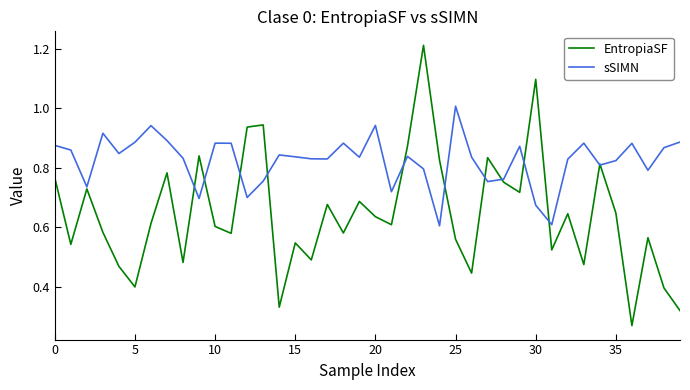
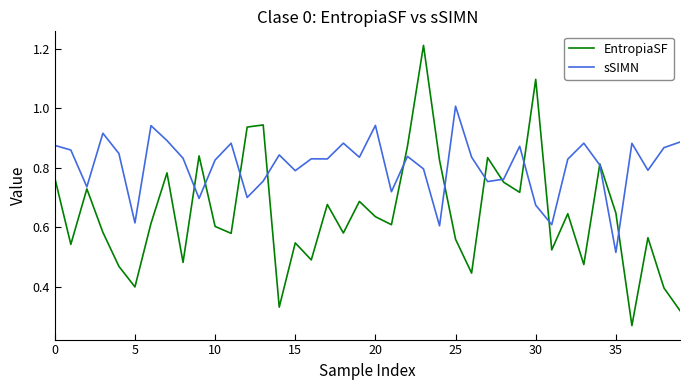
sSIMN, 5: 0.89 -> 0.61
sSIMN, 10: 0.88 -> 0.83
sSIMN, 15: 0.84 -> 0.79
sSIMN, 35: 0.82 -> 0.51
